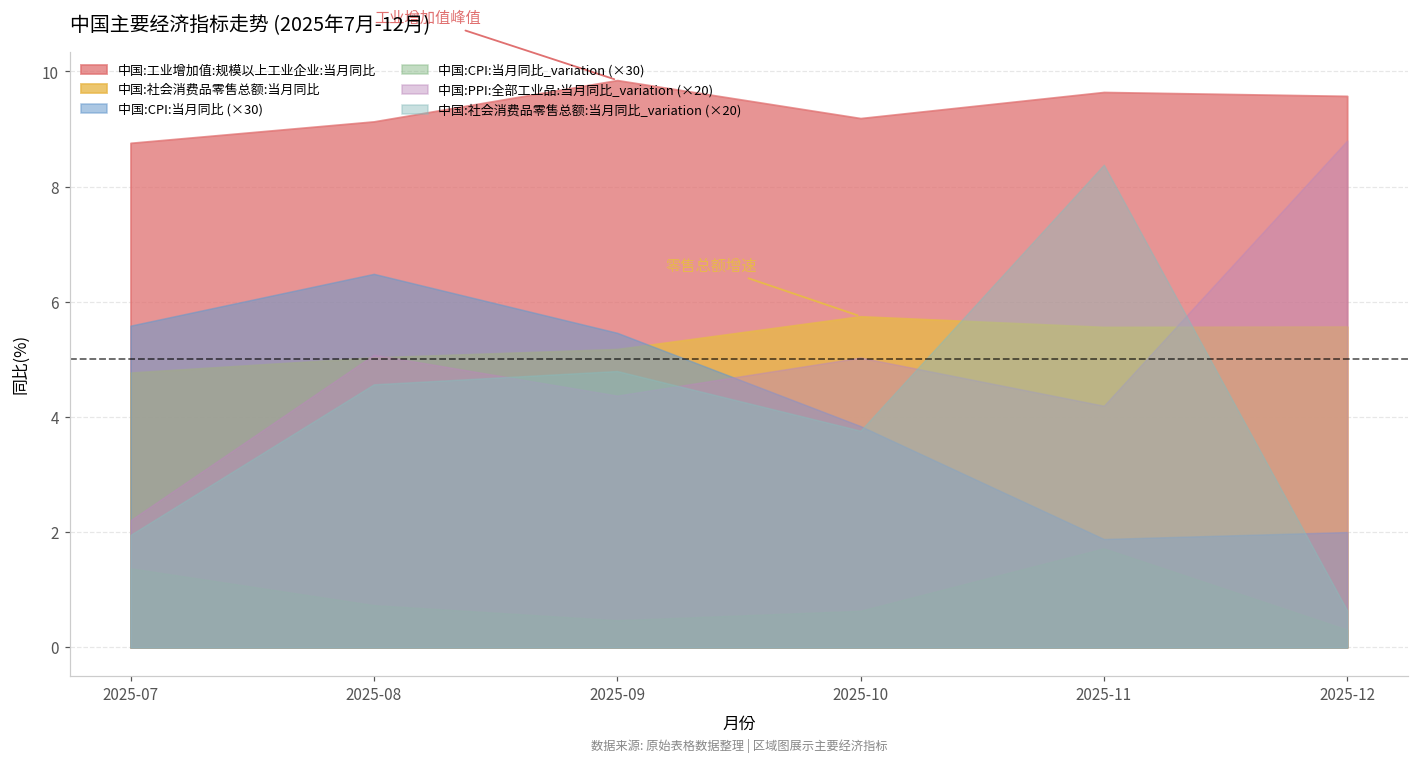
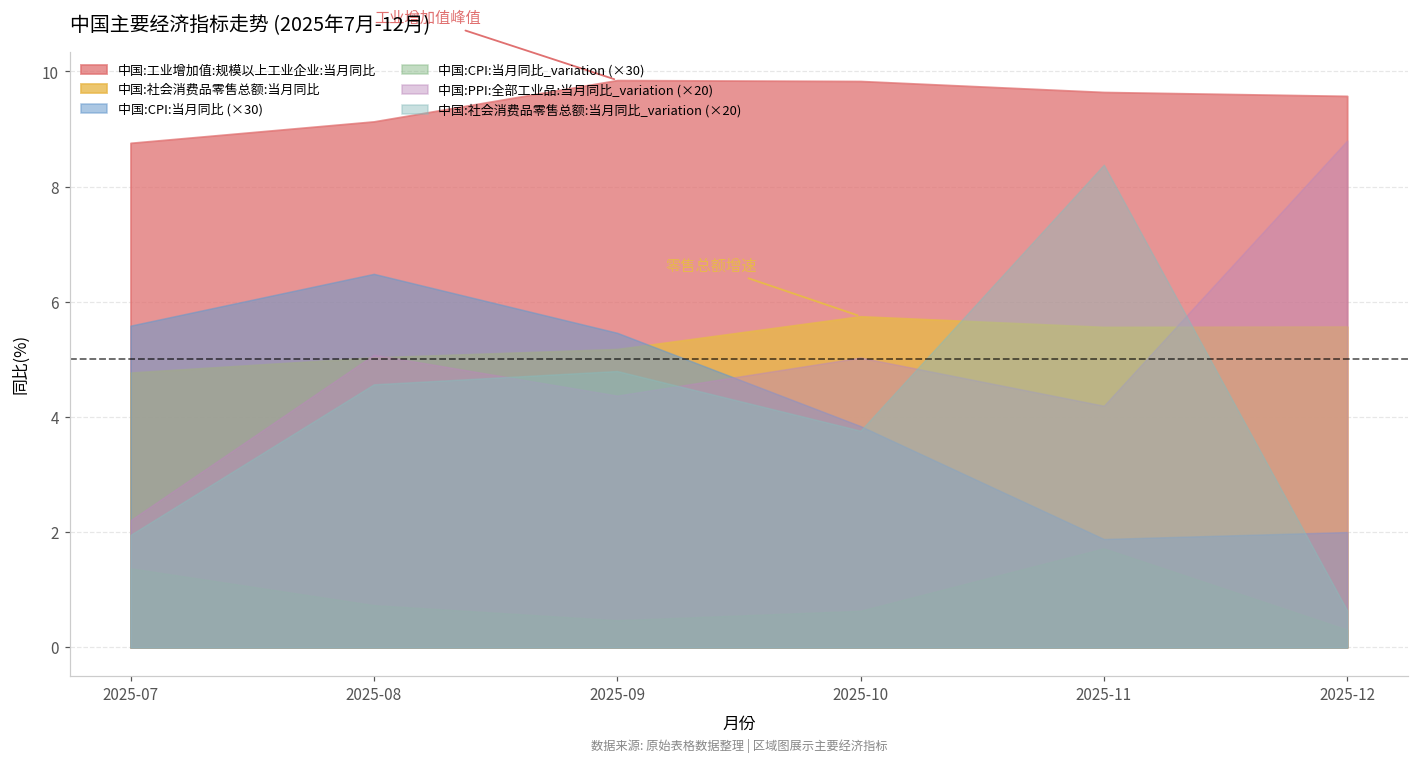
中国:工业增加值:规模以上工业企业:当月同比, 2025-10: 9.2 -> 9.8
